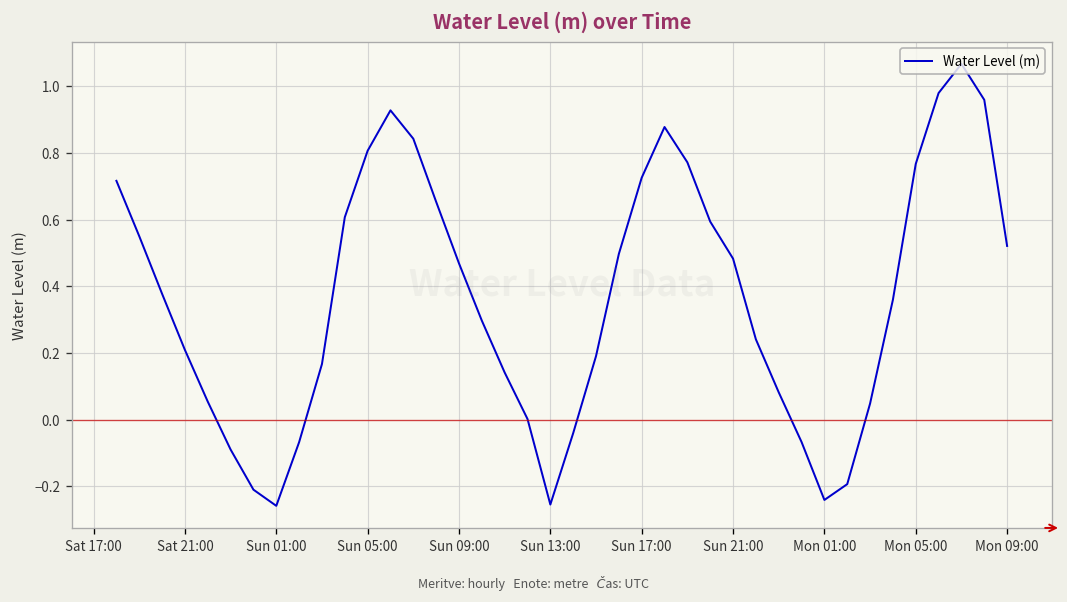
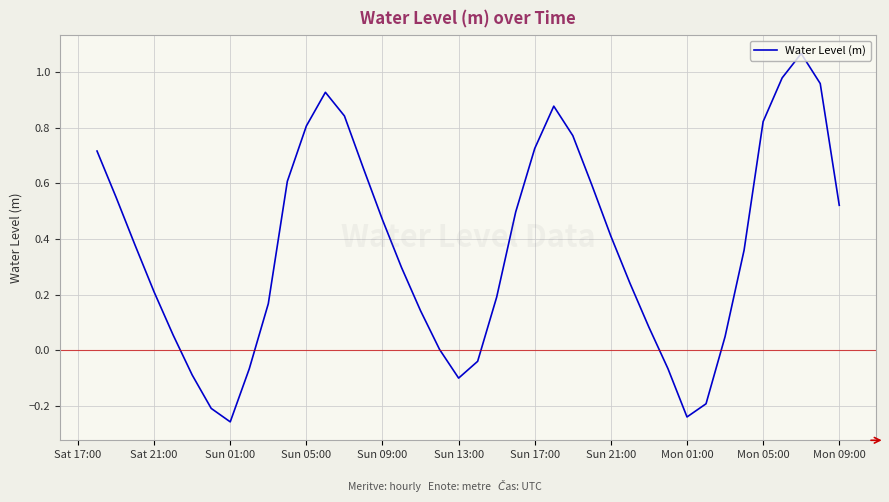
Sun 13:00: -0.25 -> -0.10
Sun 21:00: 0.48 -> 0.41
Mon 05:00: 0.77 -> 0.82
